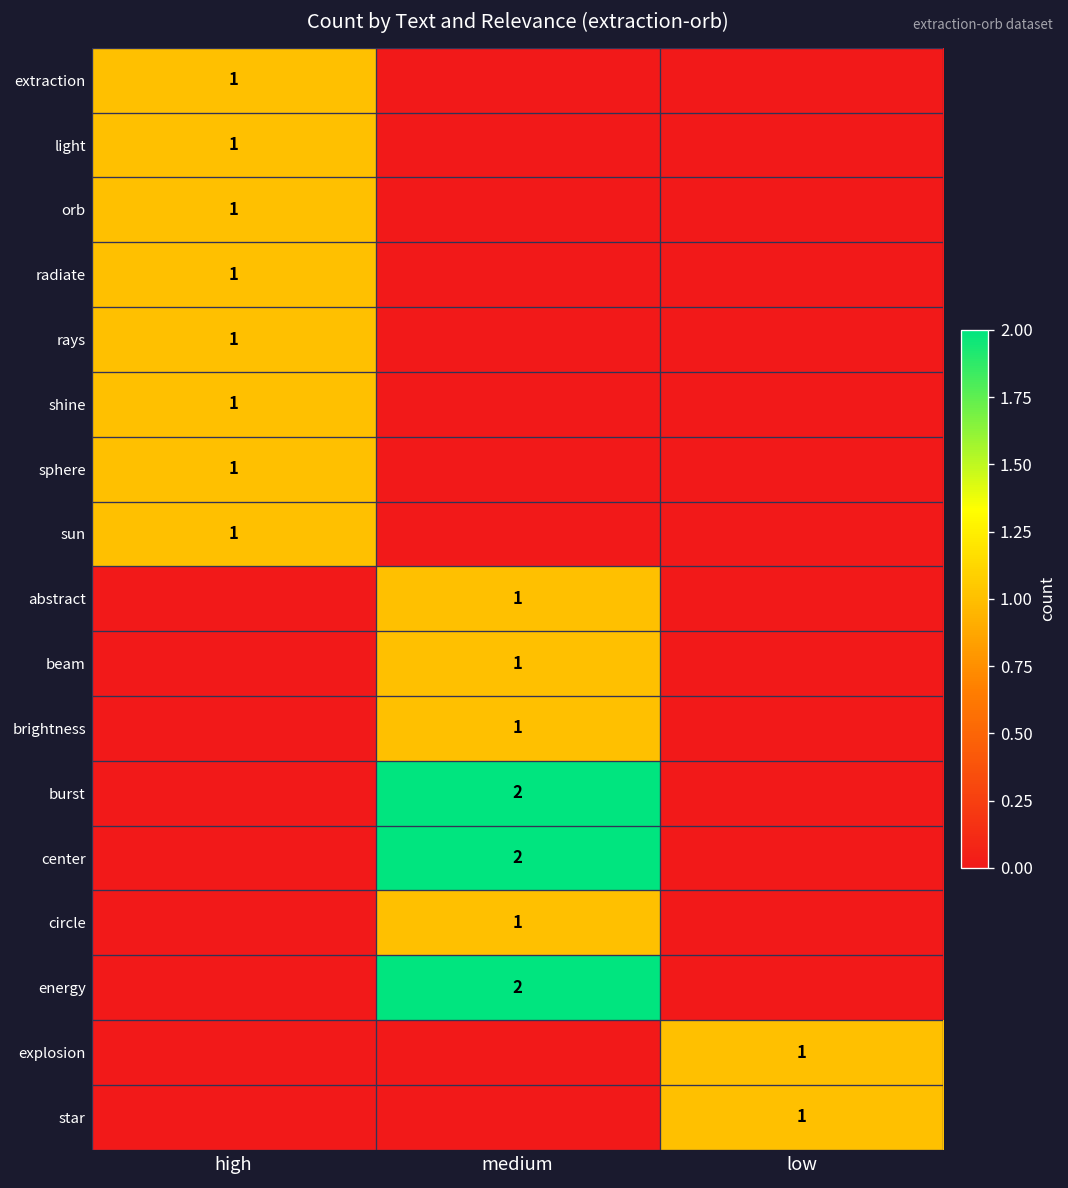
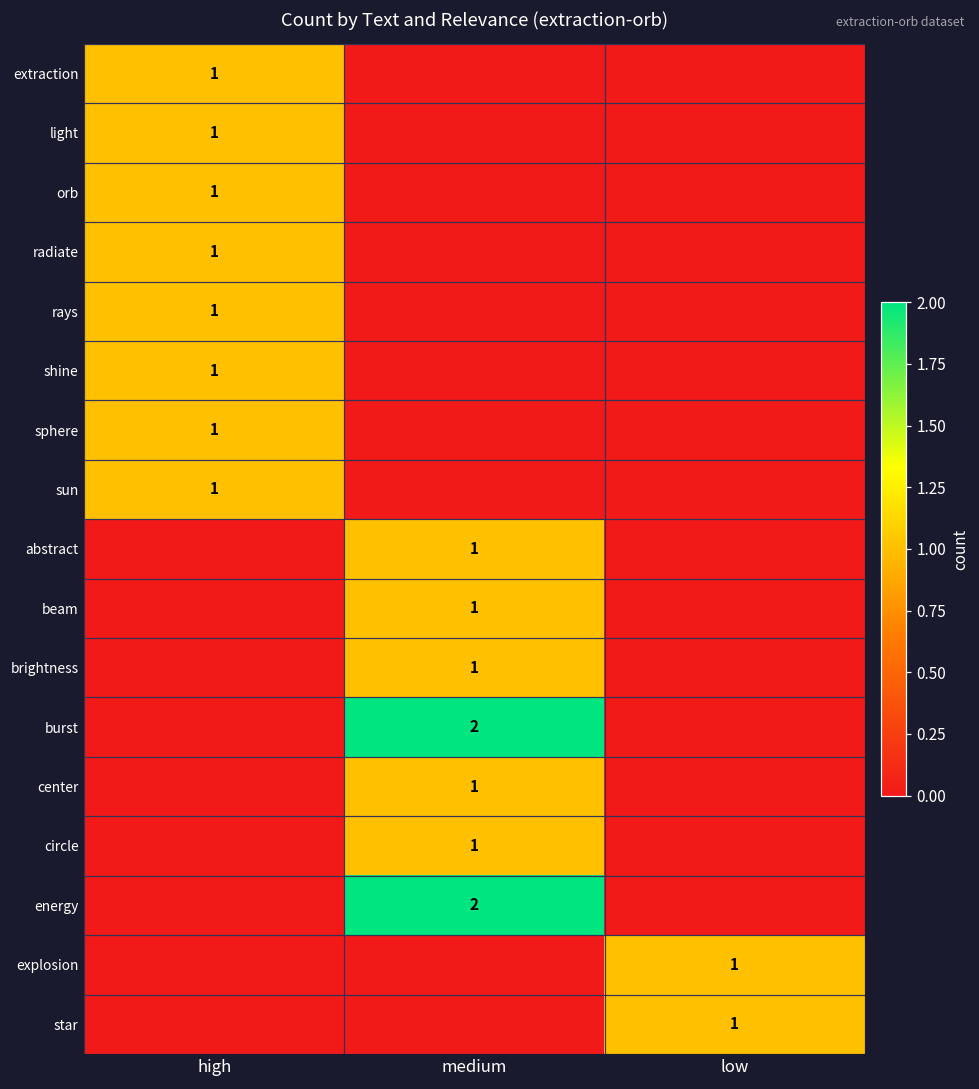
center, medium: 2 -> 1
